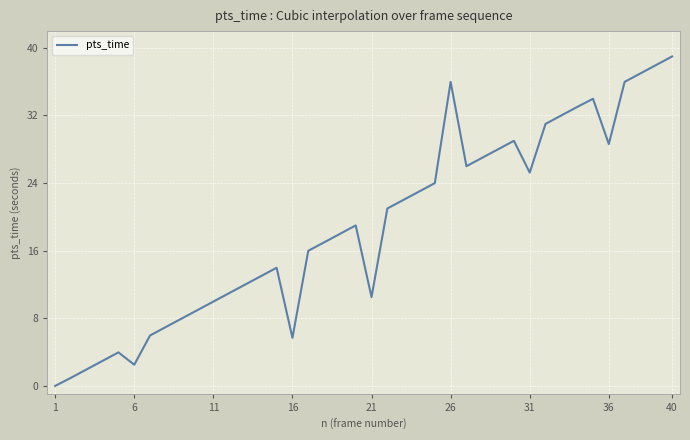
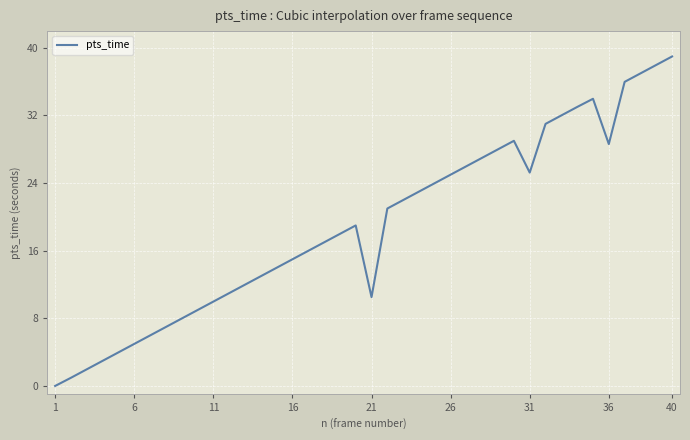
6: 3 -> 5
16: 6 -> 15
26: 36 -> 25
